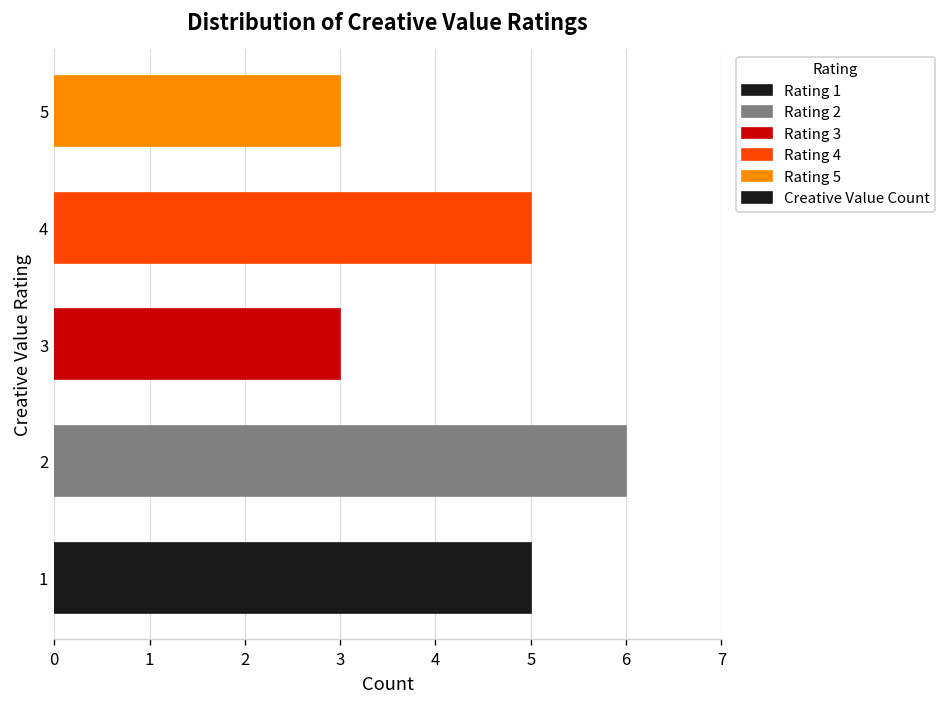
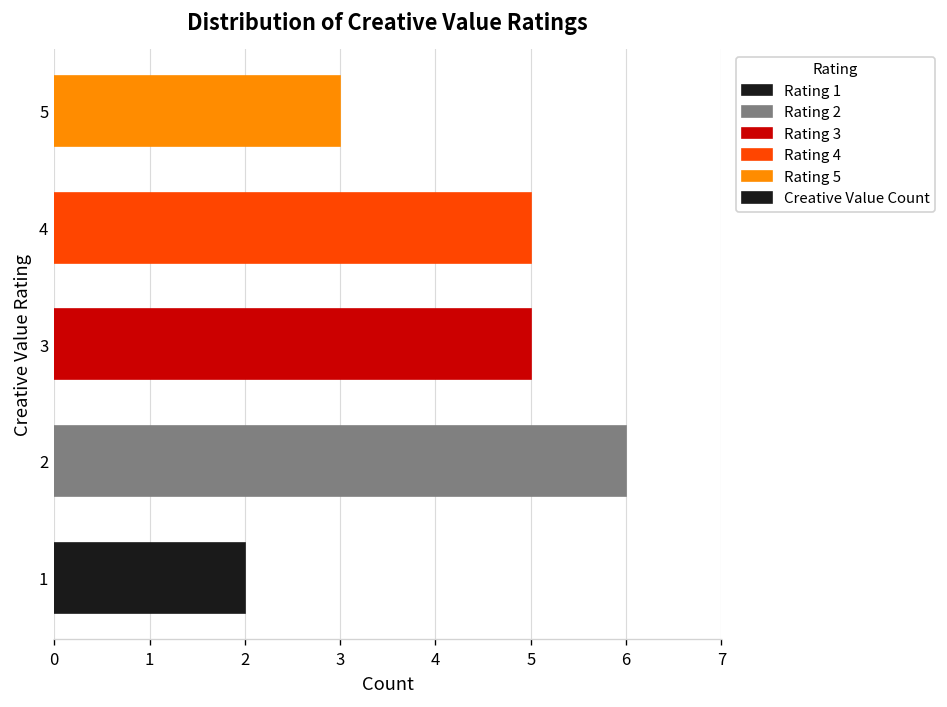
3: 3 -> 5
1: 5 -> 2
